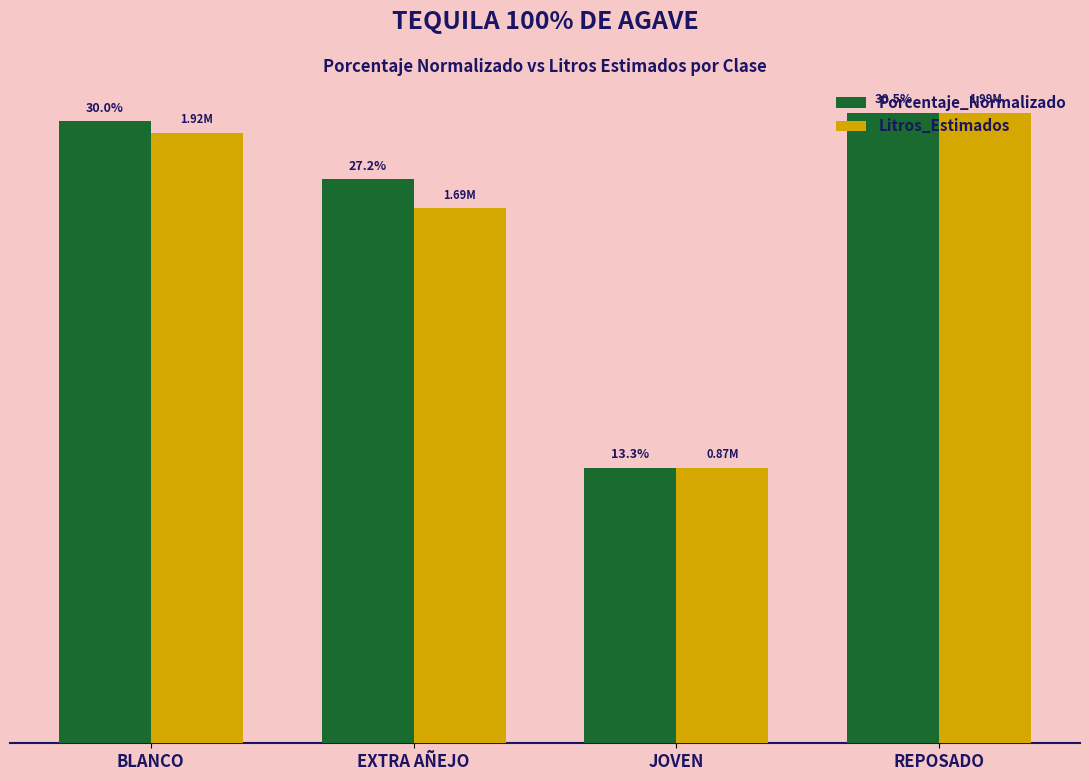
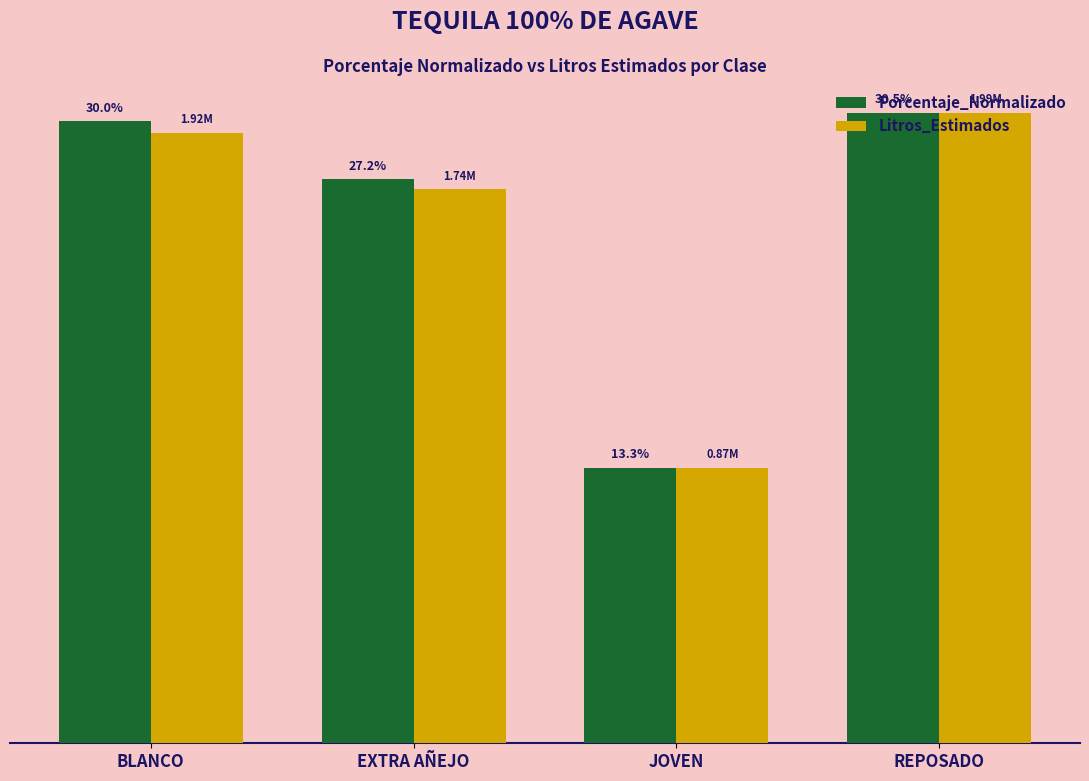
Litros_Estimados, EXTRA AÑEJO: 1.69M -> 1.74M
